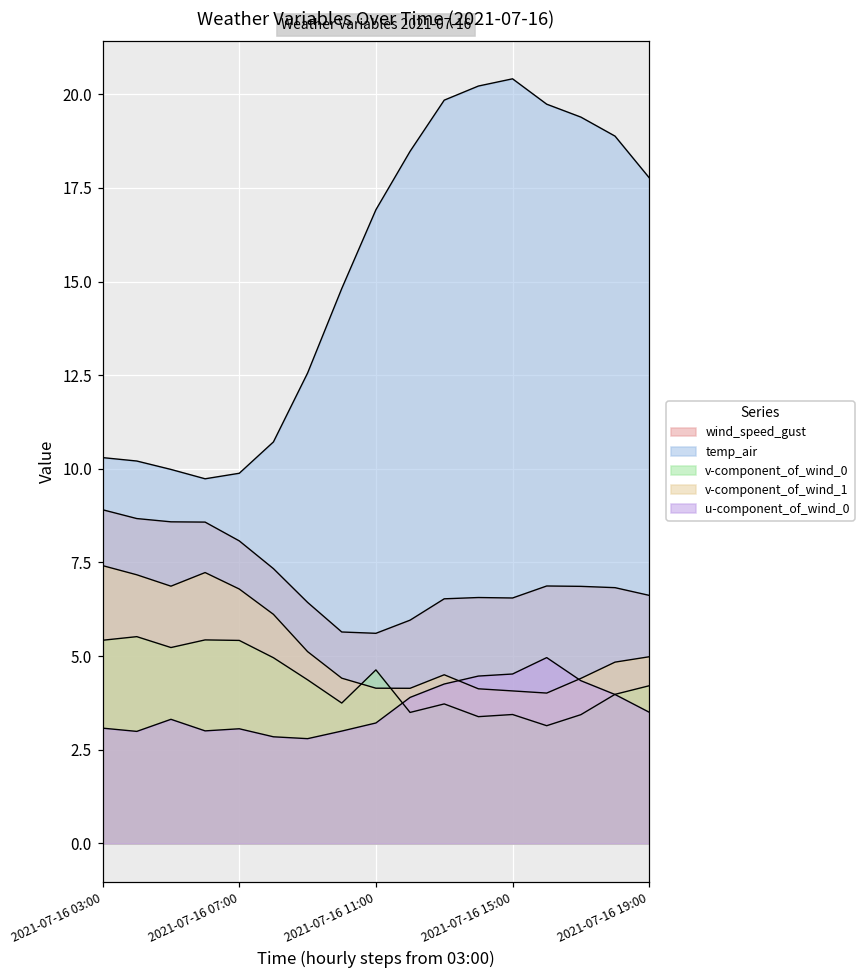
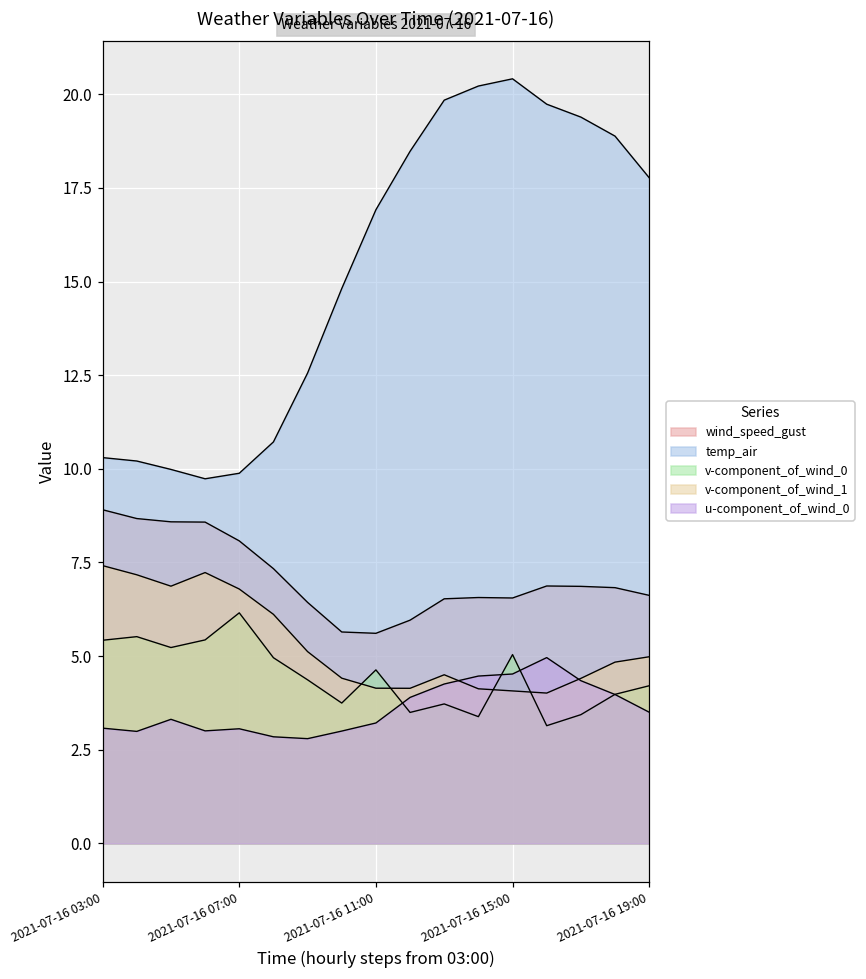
v-component_of_wind_0, 2021-07-16 07:00: 5.4 -> 6.2
v-component_of_wind_0, 2021-07-16 15:00: 3.4 -> 5.0
